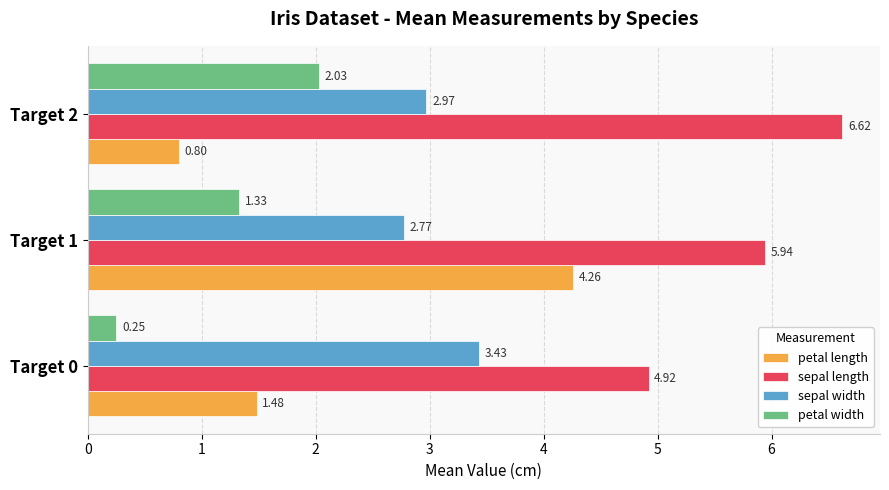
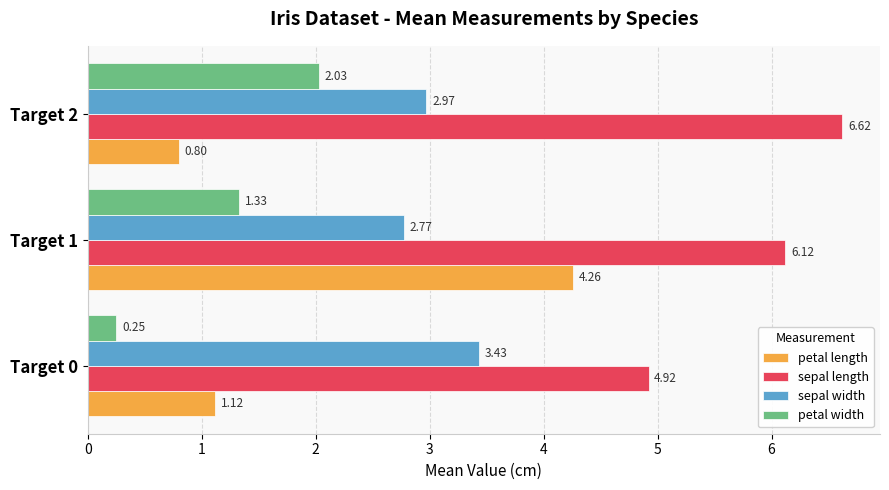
sepal length, Target 1: 5.94 -> 6.12
petal length, Target 0: 1.48 -> 1.12
